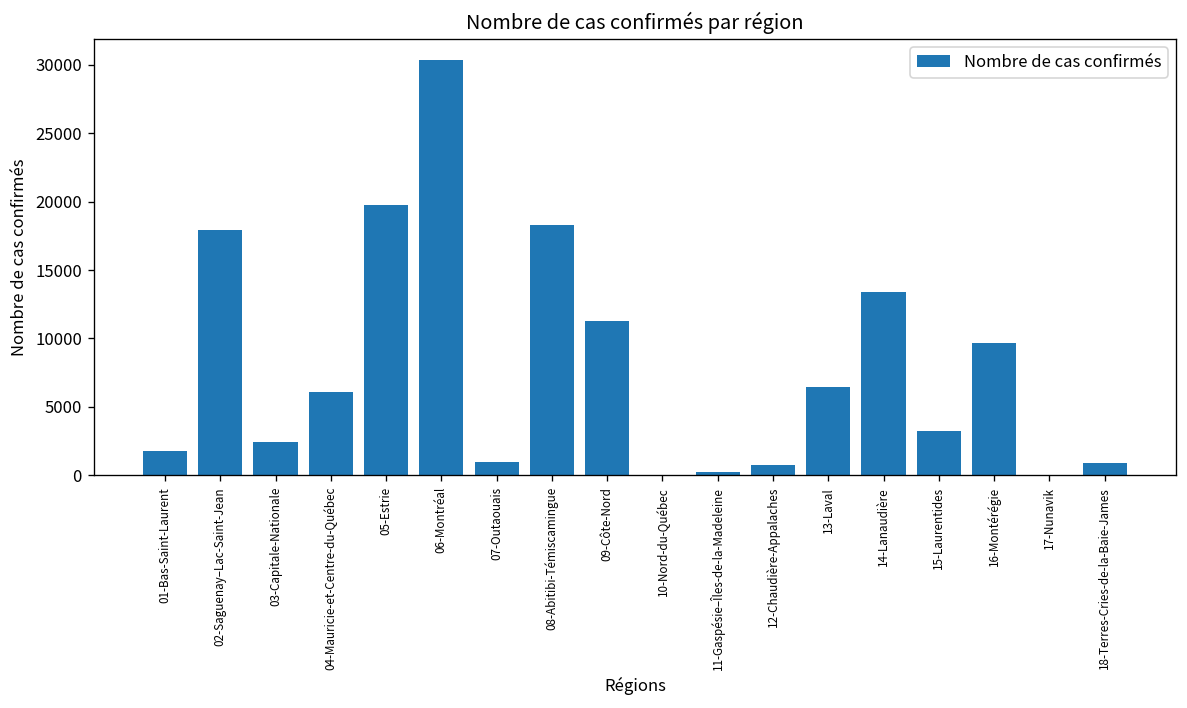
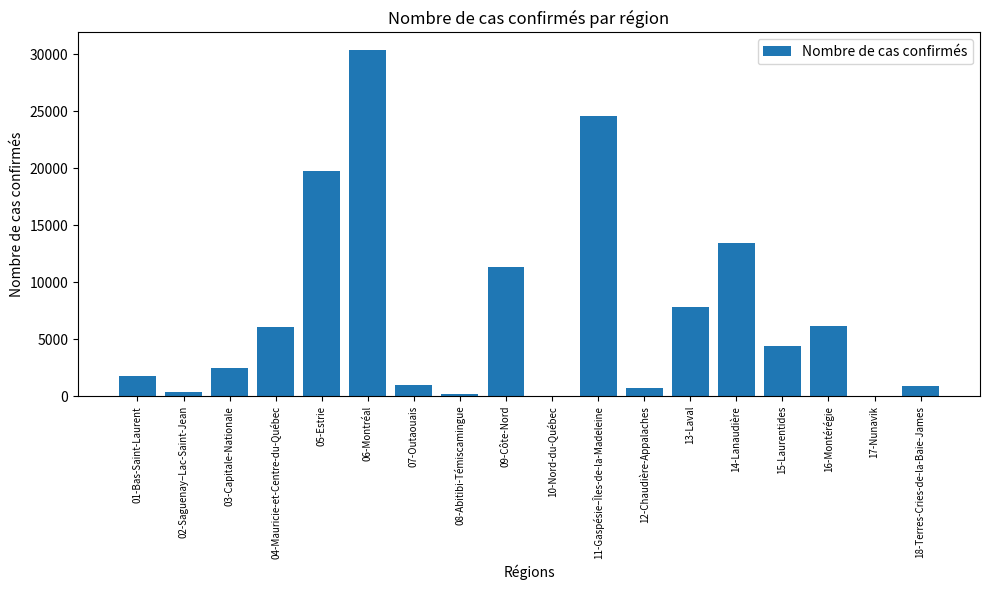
02-Saguenay–Lac-Saint-Jean: 17900 -> 400
08-Abitibi-Témiscamingue: 18300 -> 200
11-Gaspésie–Îles-de-la-Madeleine: 200 -> 24600
13-Laval: 6500 -> 7800
15-Laurentides: 3200 -> 4400
16-Montérégie: 9600 -> 6100
